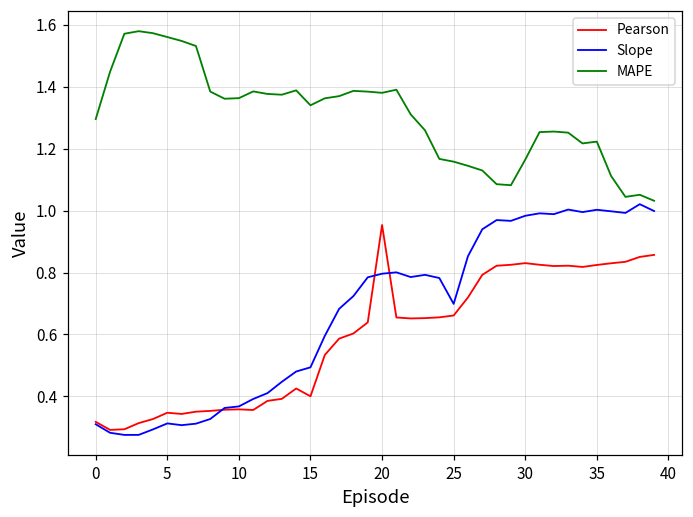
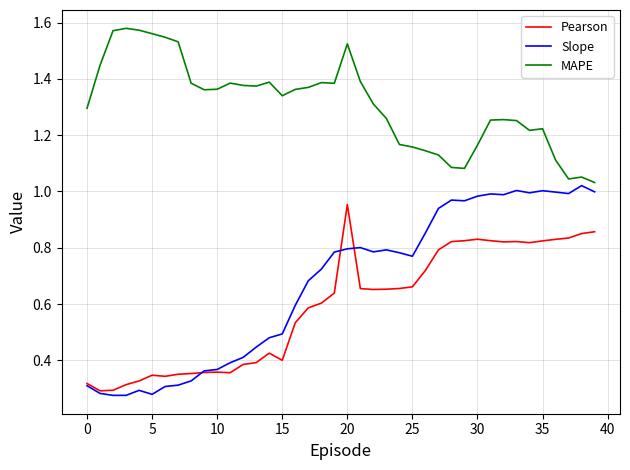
Slope, 5: 0.31 -> 0.28
MAPE, 20: 1.38 -> 1.52
Slope, 25: 0.70 -> 0.77
